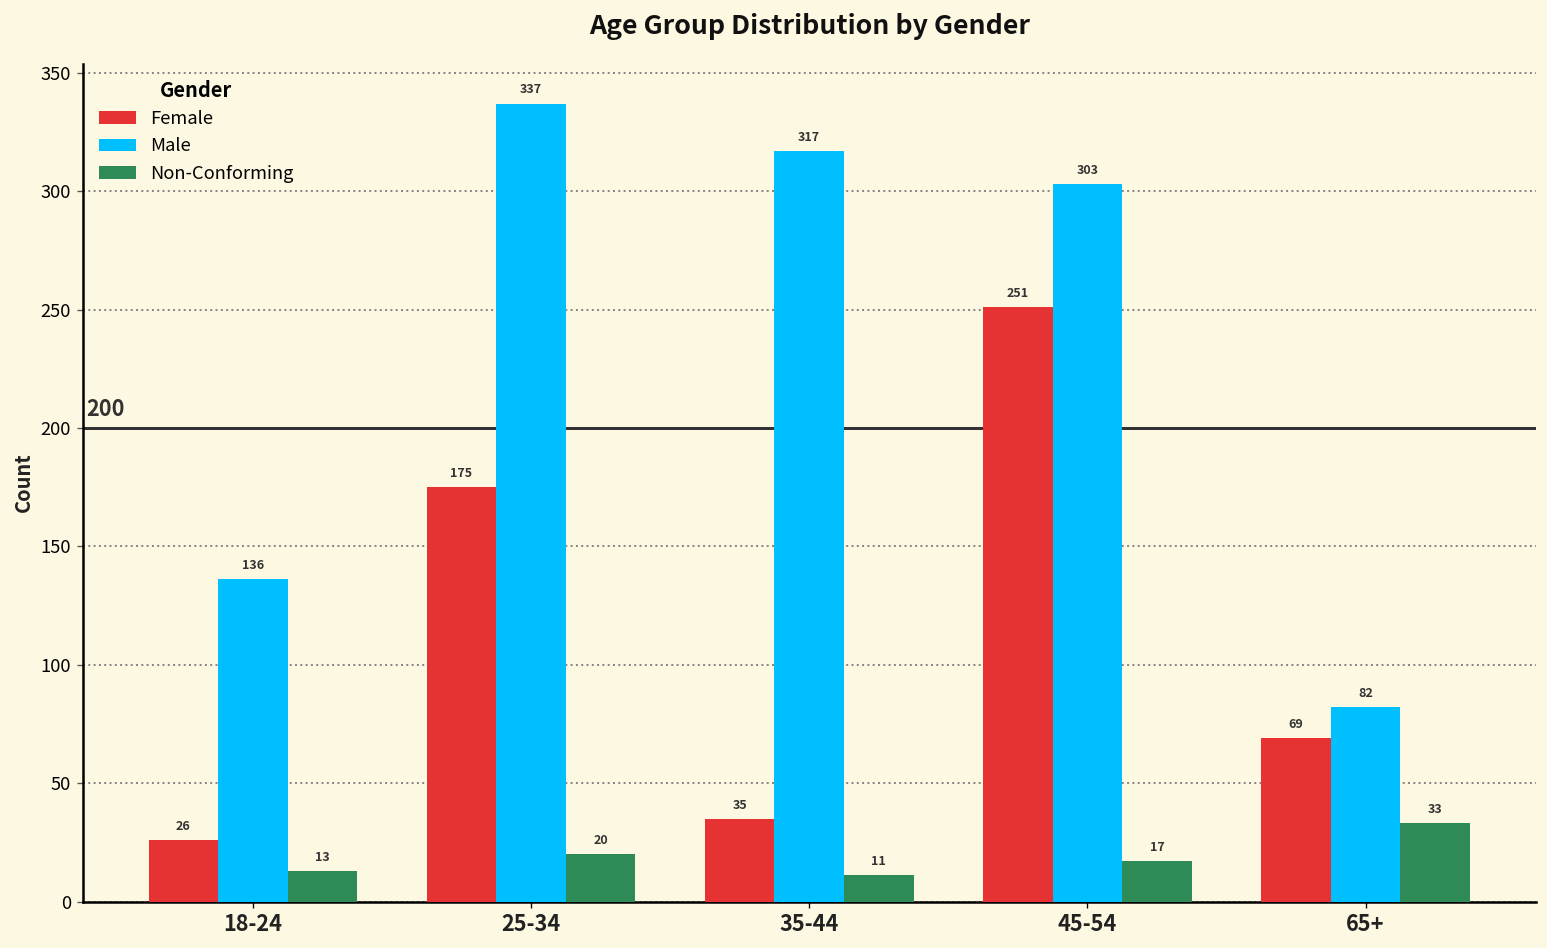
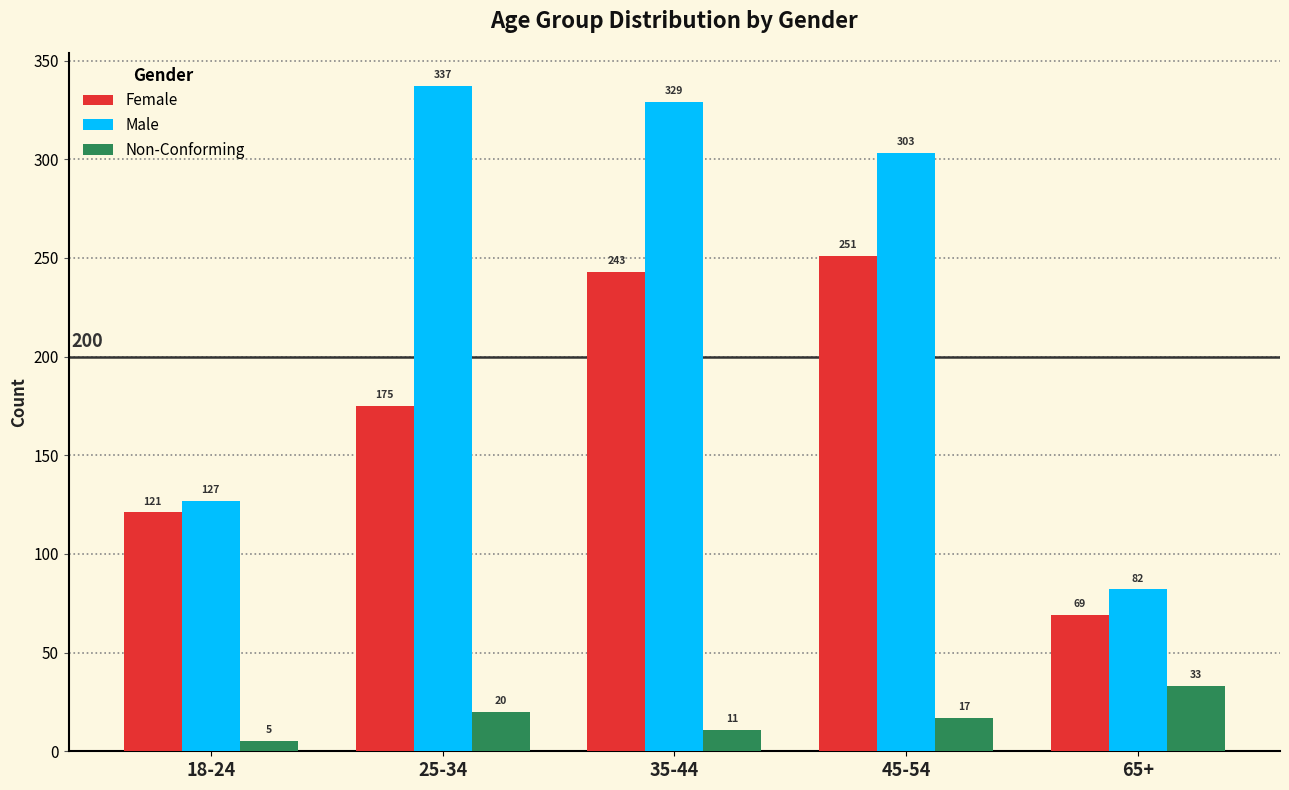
Female, 18-24: 26 -> 121
Male, 18-24: 136 -> 127
Non-Conforming, 18-24: 13 -> 5
Female, 35-44: 35 -> 243
Male, 35-44: 317 -> 329
